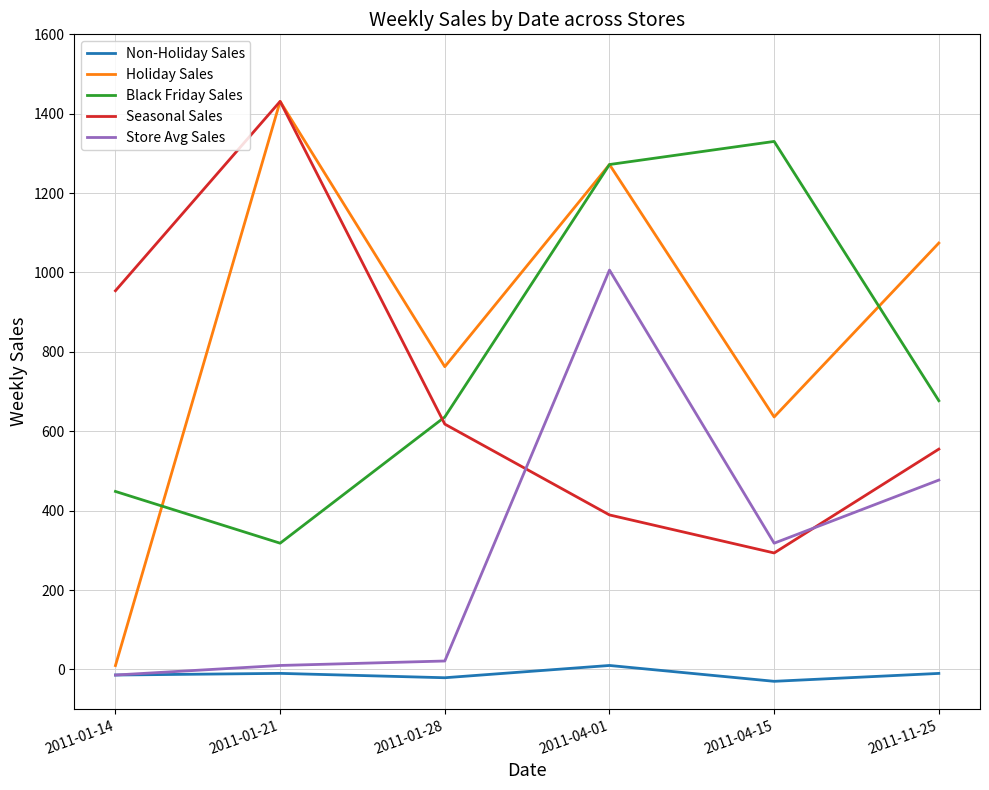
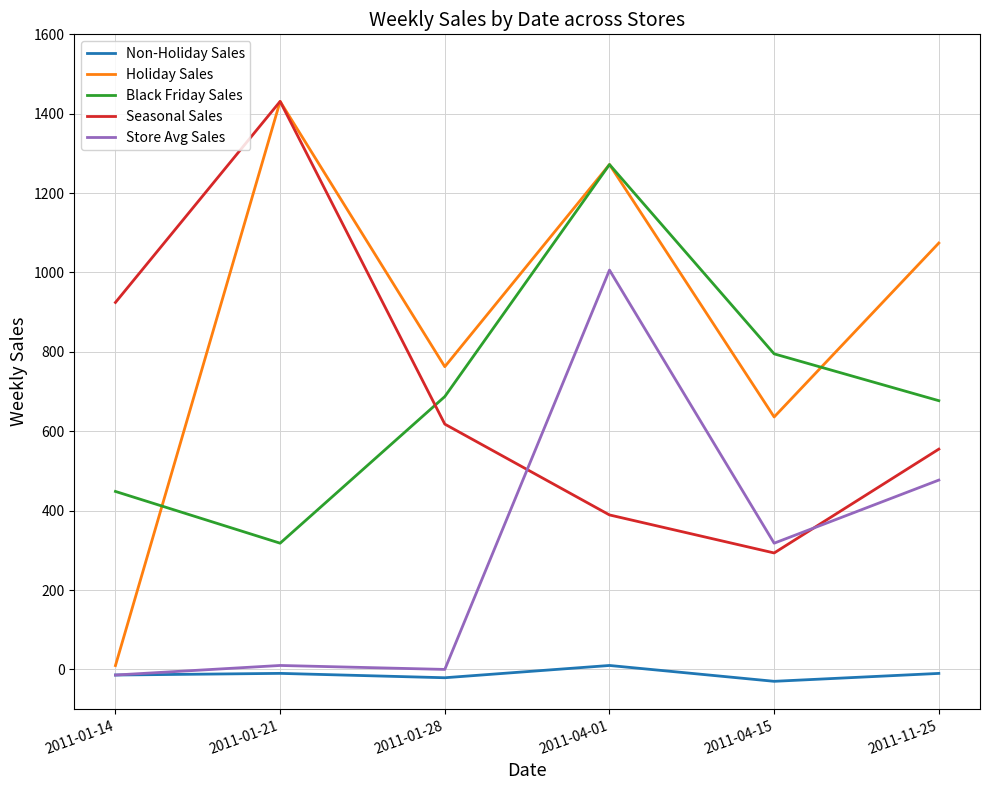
Seasonal Sales, 2011-01-14: 950 -> 920
Black Friday Sales, 2011-01-28: 640 -> 690
Store Avg Sales, 2011-01-28: 20 -> 0
Black Friday Sales, 2011-04-15: 1330 -> 800
